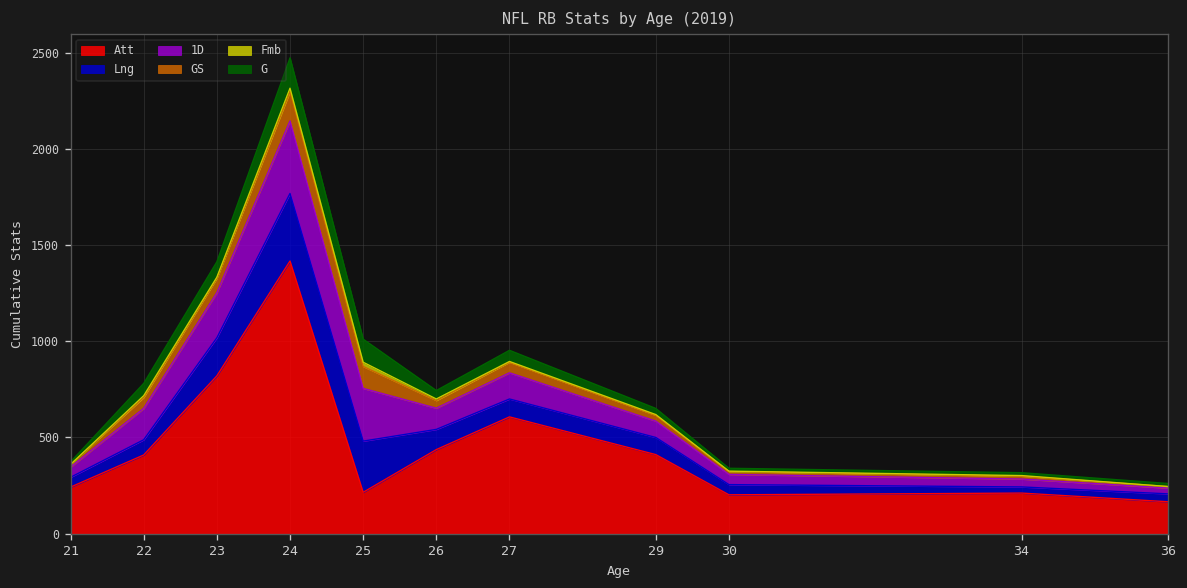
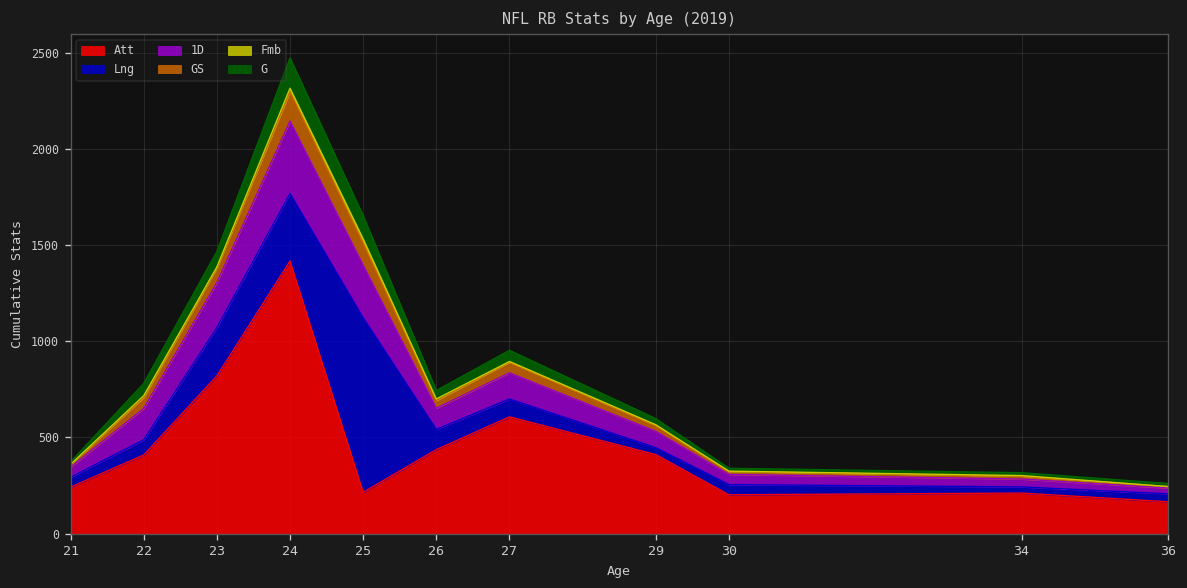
Lng, 23: 200 -> 250
Lng, 25: 270 -> 910
Lng, 29: 90 -> 40
